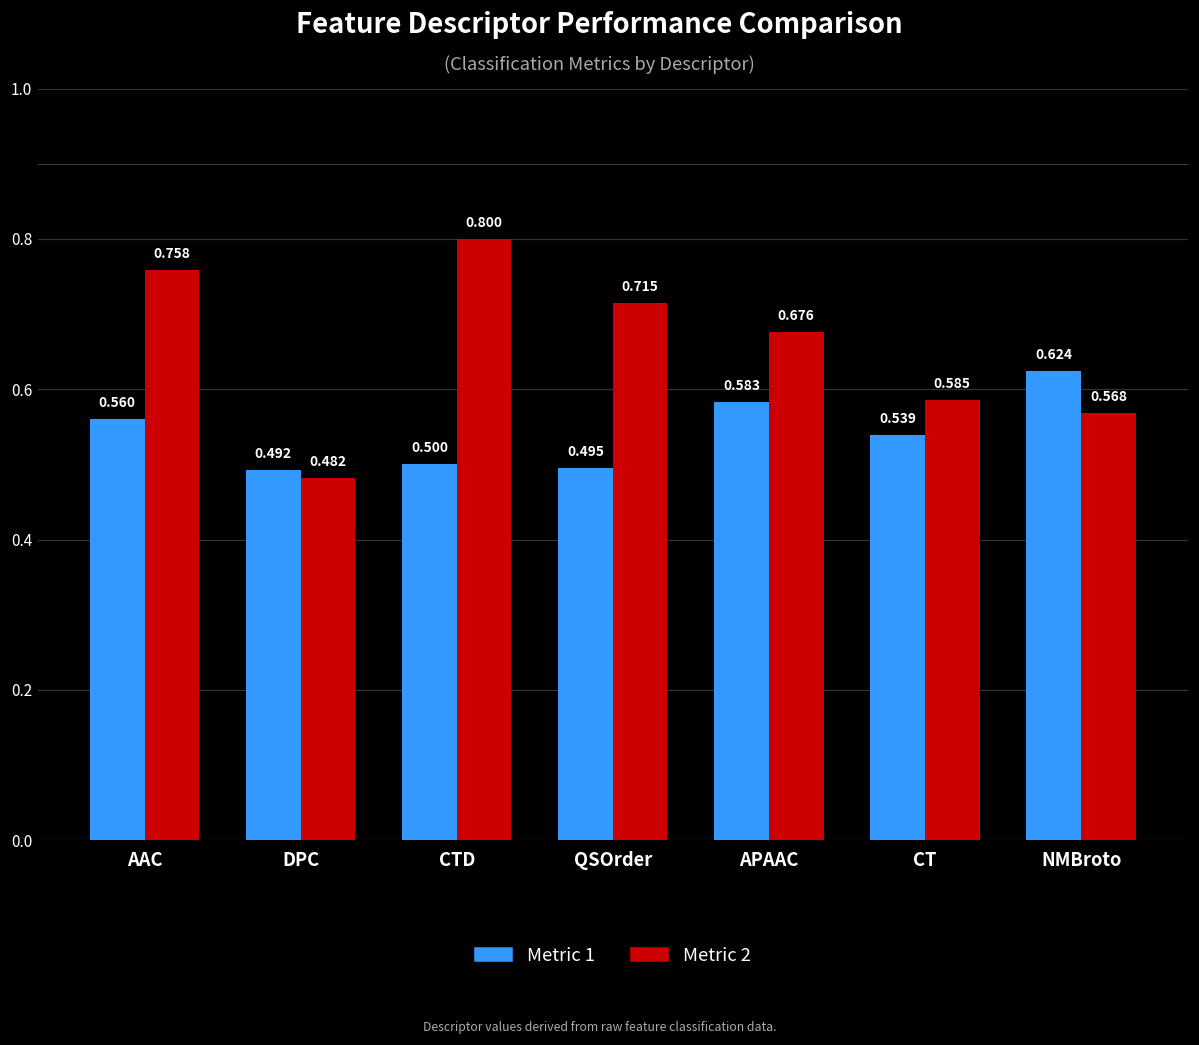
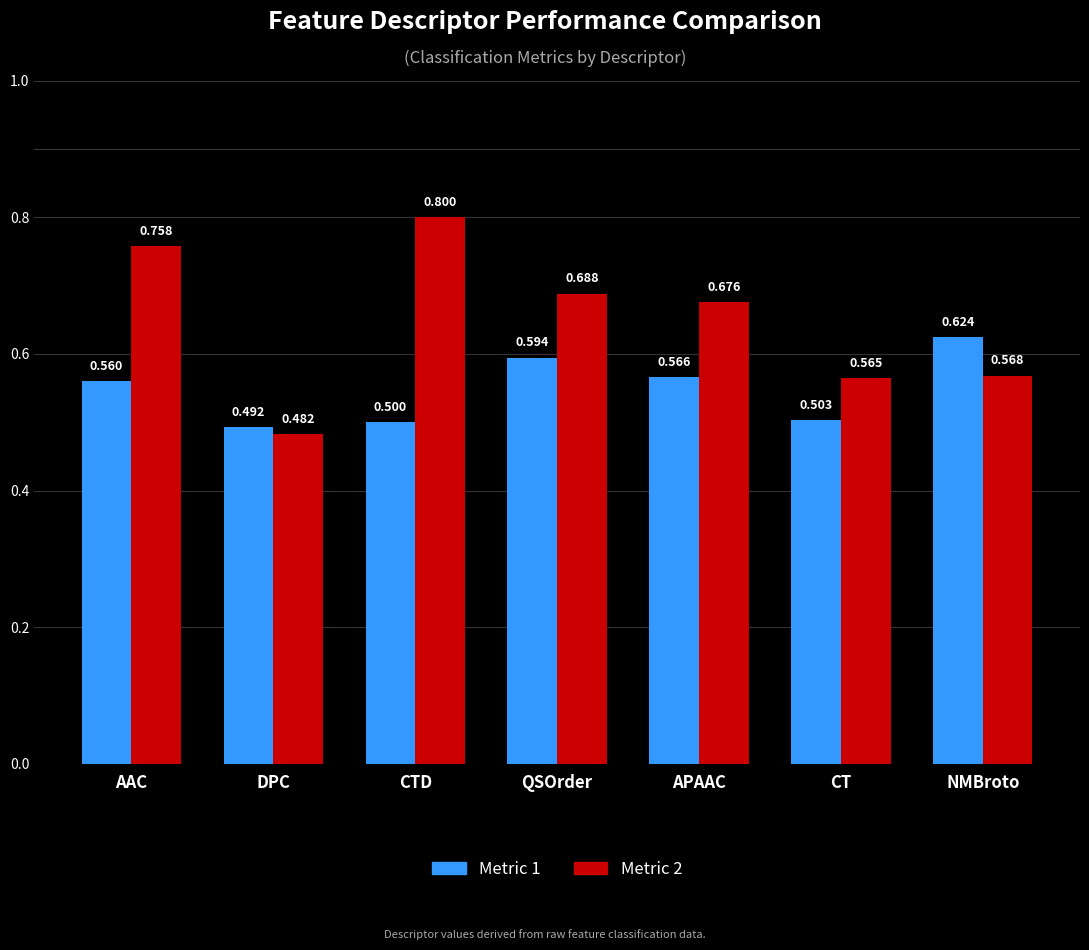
Metric 1, QSOrder: 0.495 -> 0.594
Metric 2, QSOrder: 0.715 -> 0.688
Metric 1, APAAC: 0.583 -> 0.566
Metric 1, CT: 0.539 -> 0.503
Metric 2, CT: 0.585 -> 0.565
